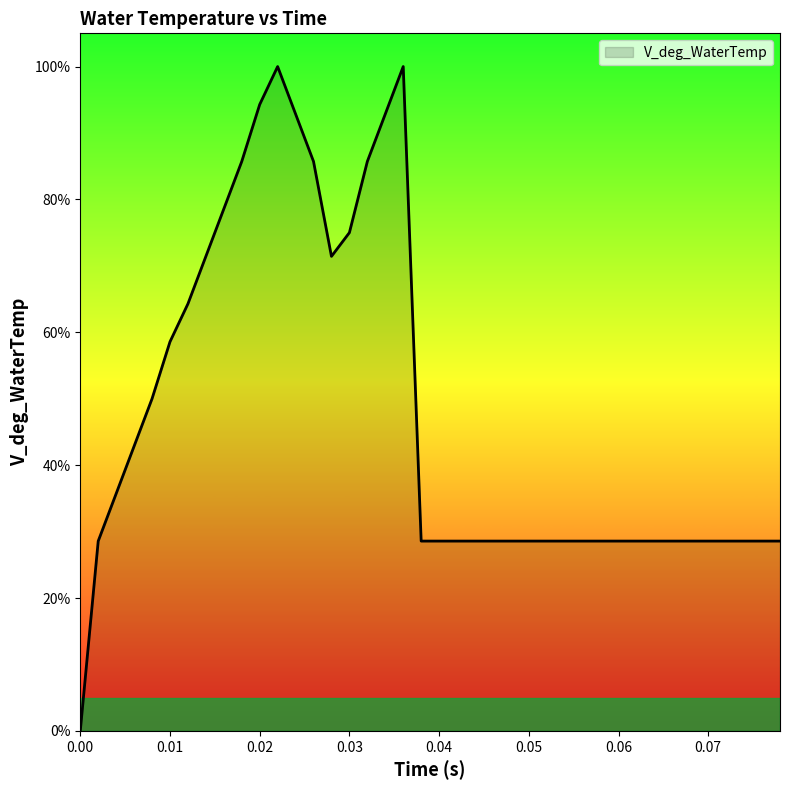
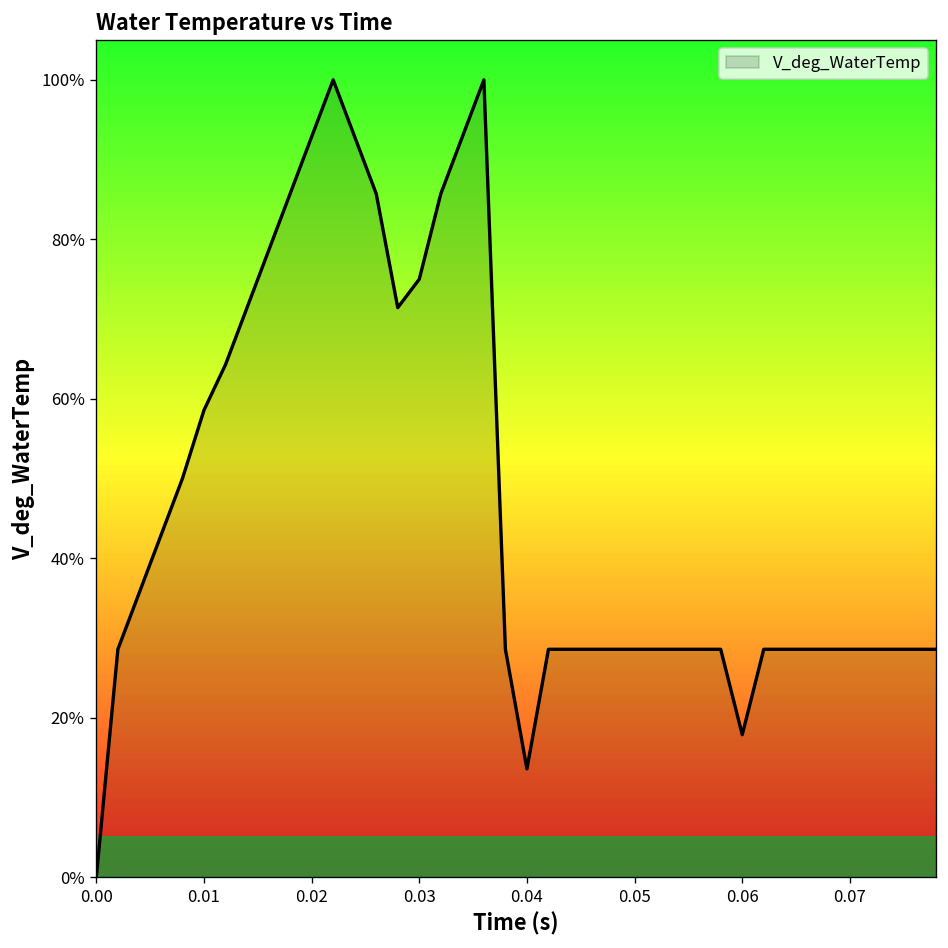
0.02: 94% -> 93%
0.04: 29% -> 14%
0.06: 29% -> 18%
